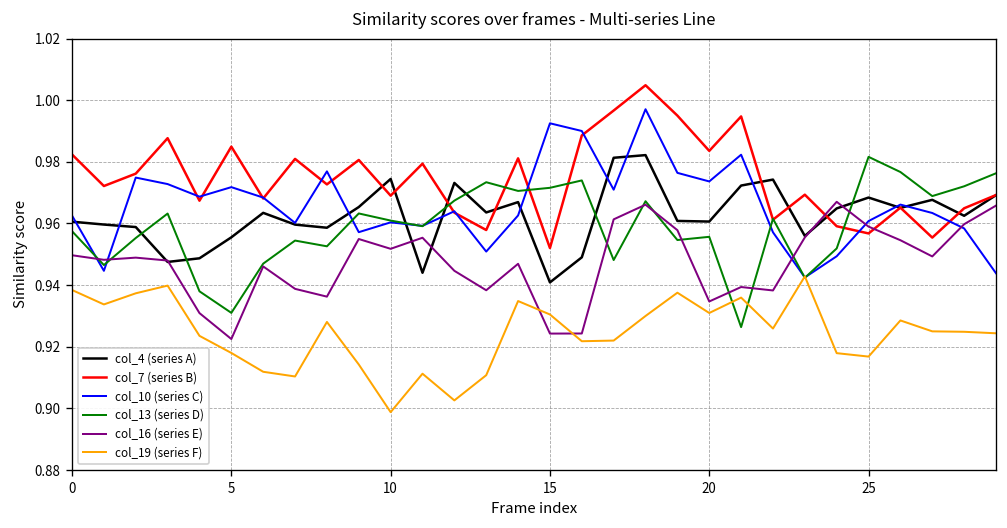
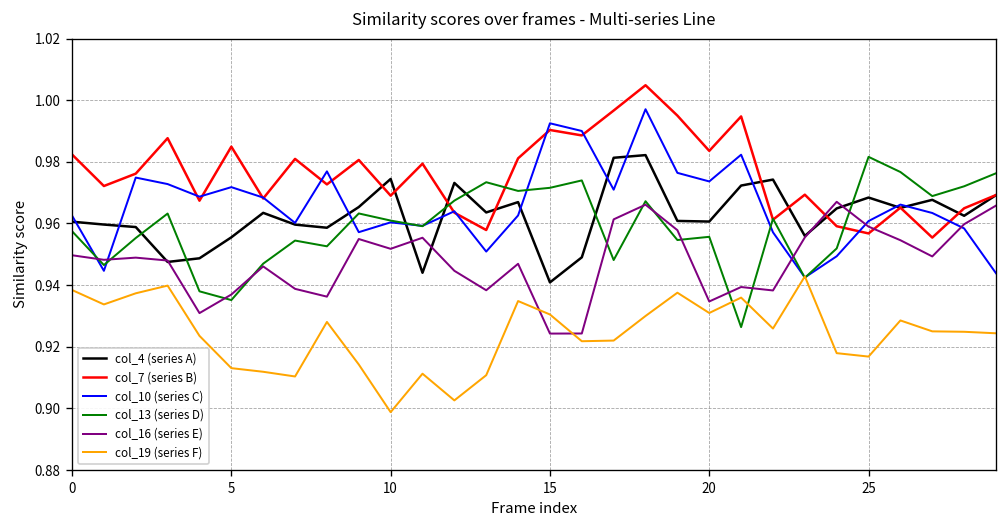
col_13 (series D), 5: 0.931 -> 0.935
col_16 (series E), 5: 0.923 -> 0.937
col_19 (series F), 5: 0.918 -> 0.913
col_7 (series B), 15: 0.952 -> 0.990
